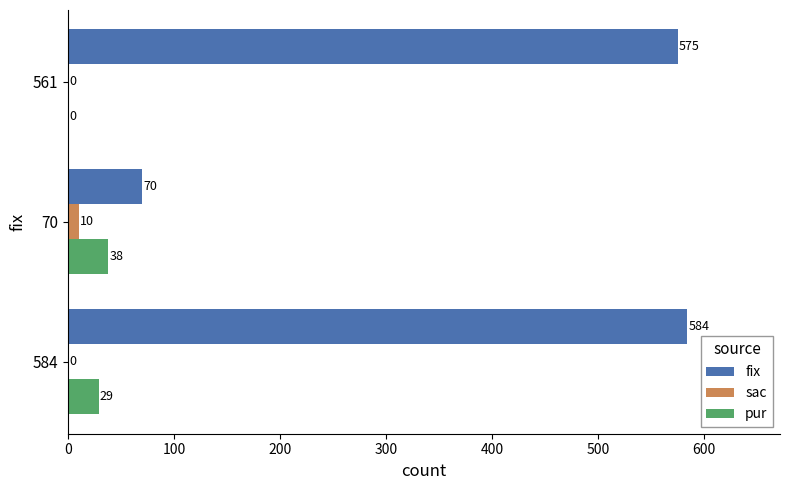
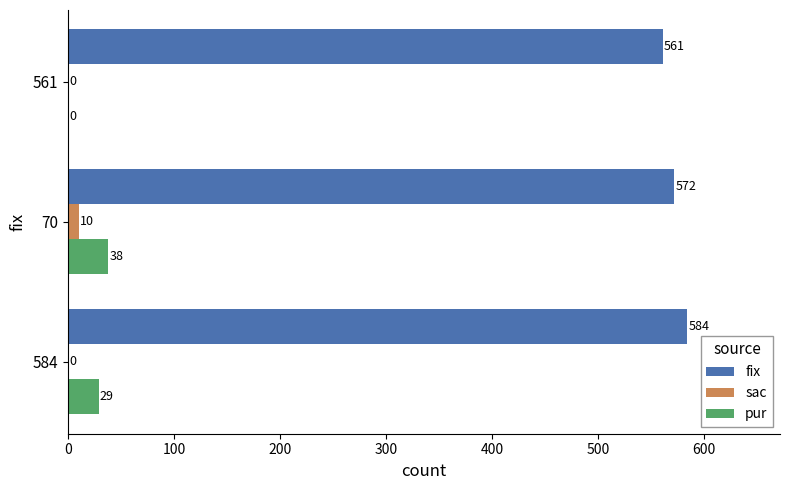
fix, 561: 575 -> 561
fix, 70: 70 -> 572
